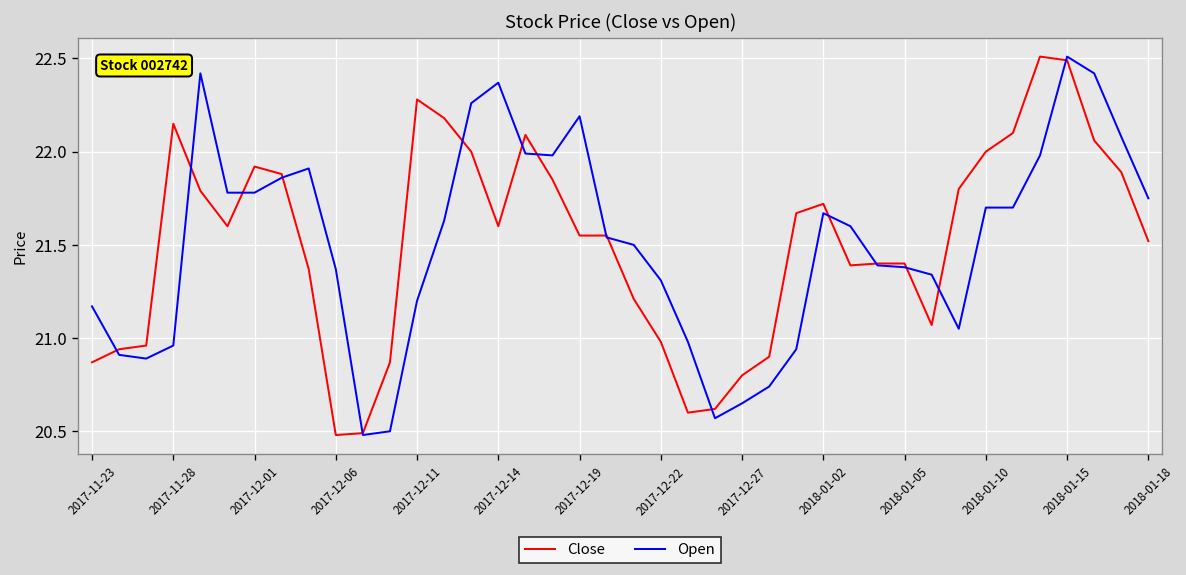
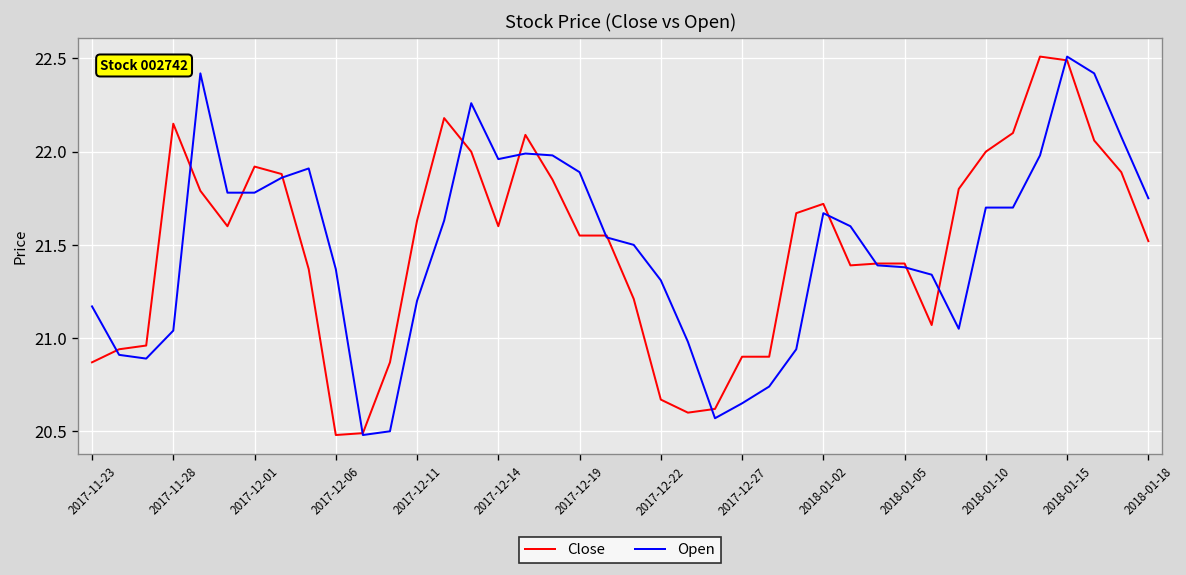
Open, 2017-11-28: 20.96 -> 21.04
Close, 2017-12-11: 22.28 -> 21.63
Open, 2017-12-14: 22.37 -> 21.96
Open, 2017-12-19: 22.19 -> 21.89
Close, 2017-12-22: 20.98 -> 20.67
Close, 2017-12-27: 20.8 -> 20.9
